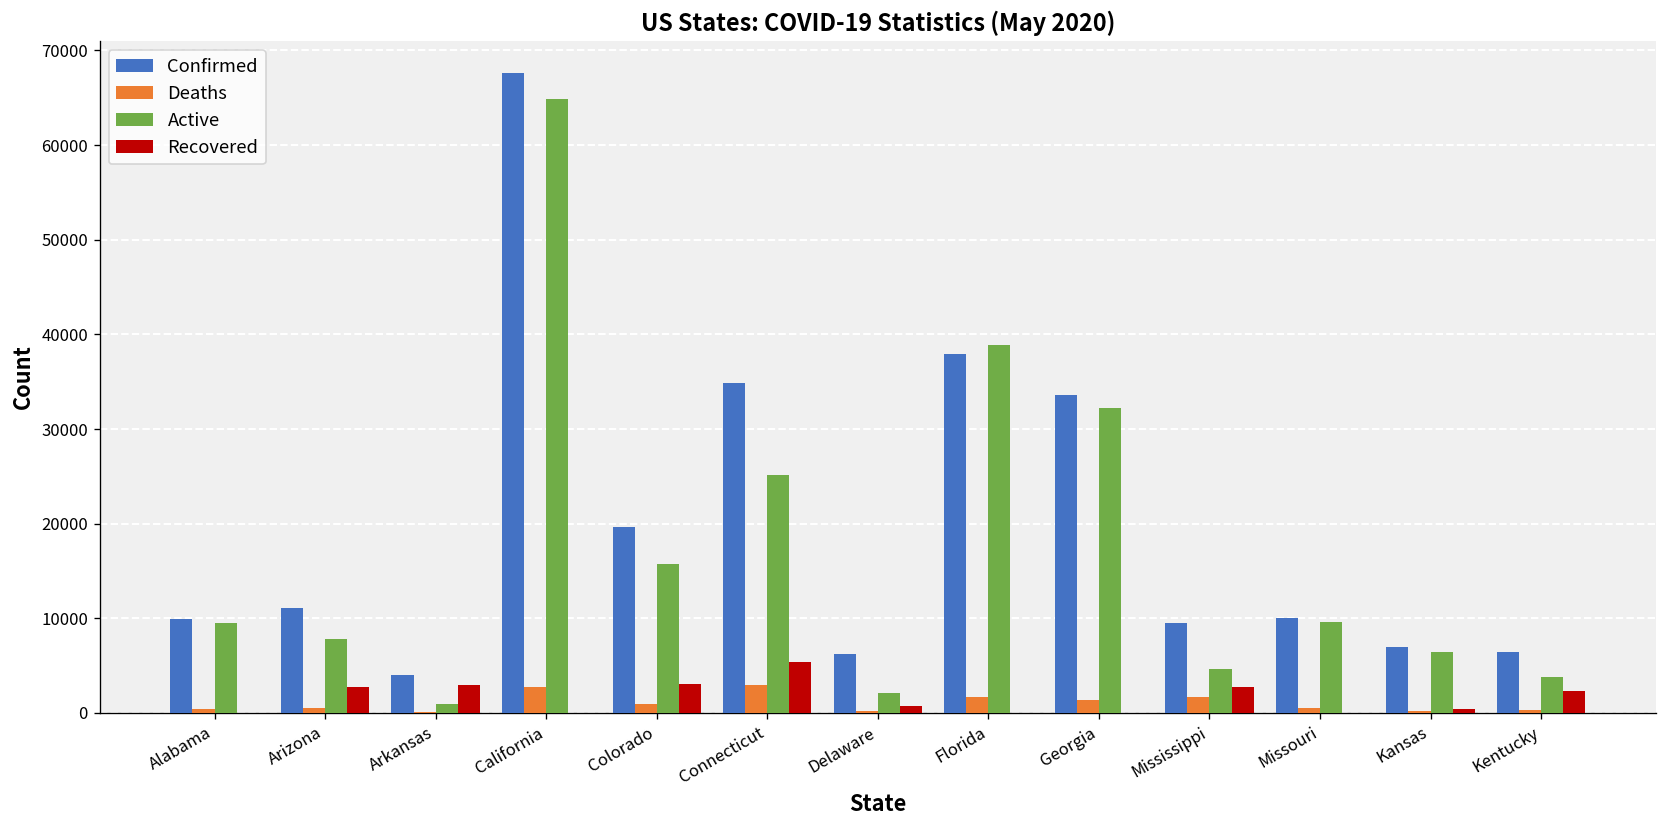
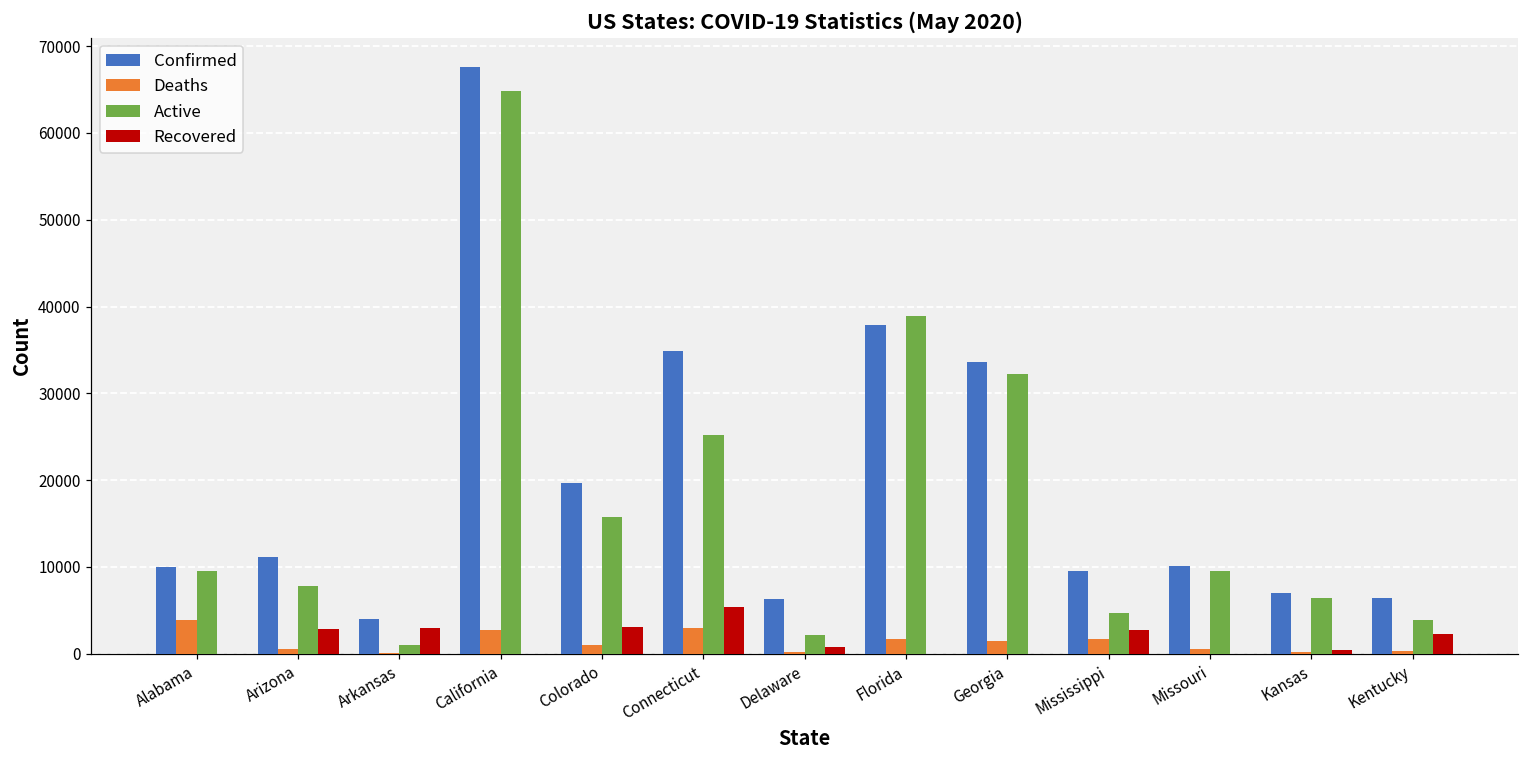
Deaths, Alabama: 0 -> 4000
